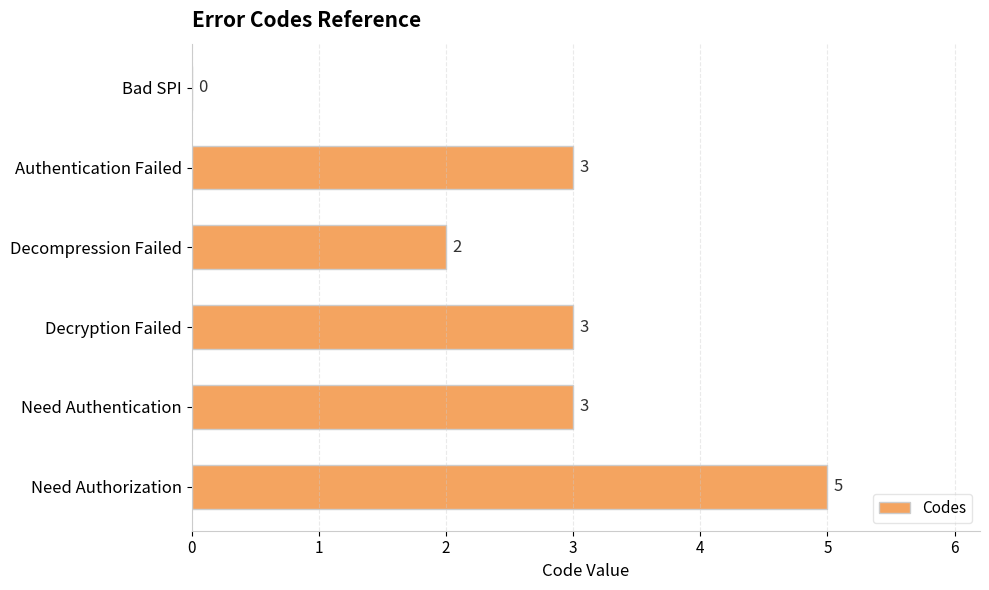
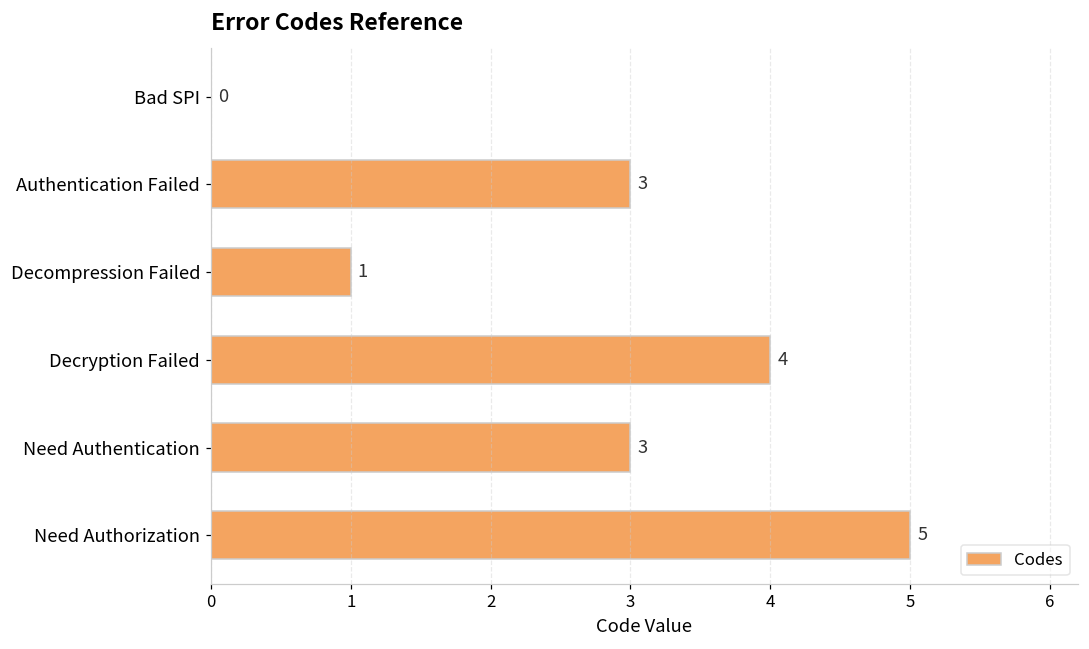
Decompression Failed: 2 -> 1
Decryption Failed: 3 -> 4
